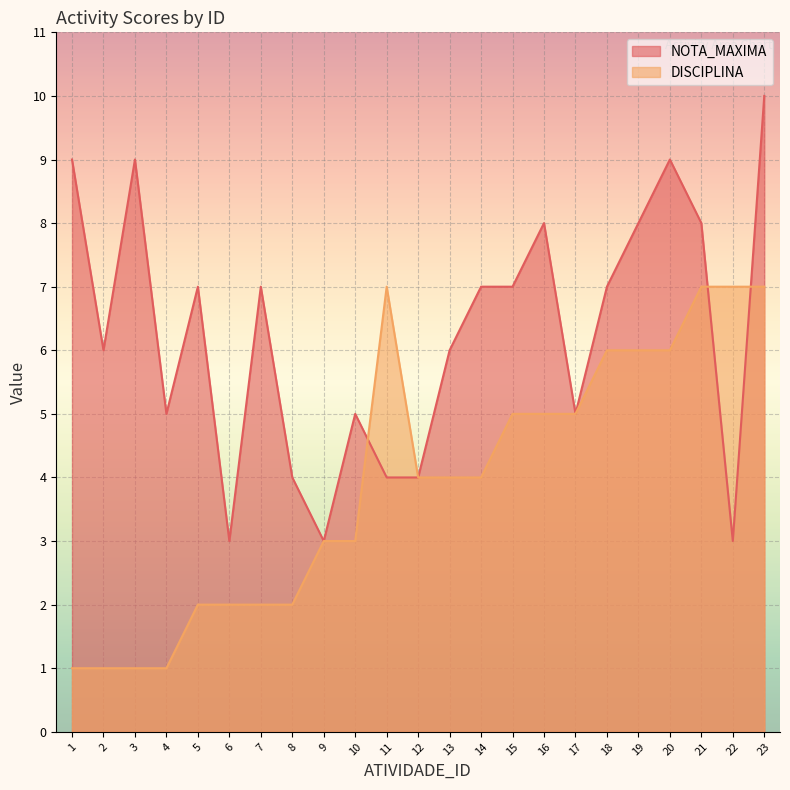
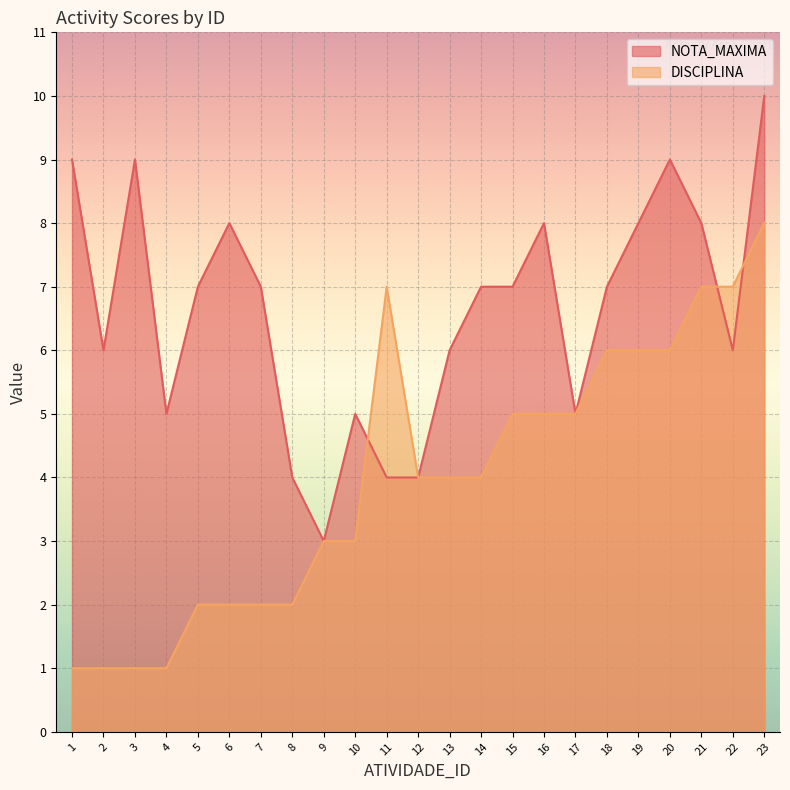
NOTA_MAXIMA, 6: 3 -> 8
NOTA_MAXIMA, 22: 3 -> 6
DISCIPLINA, 23: 7 -> 8
